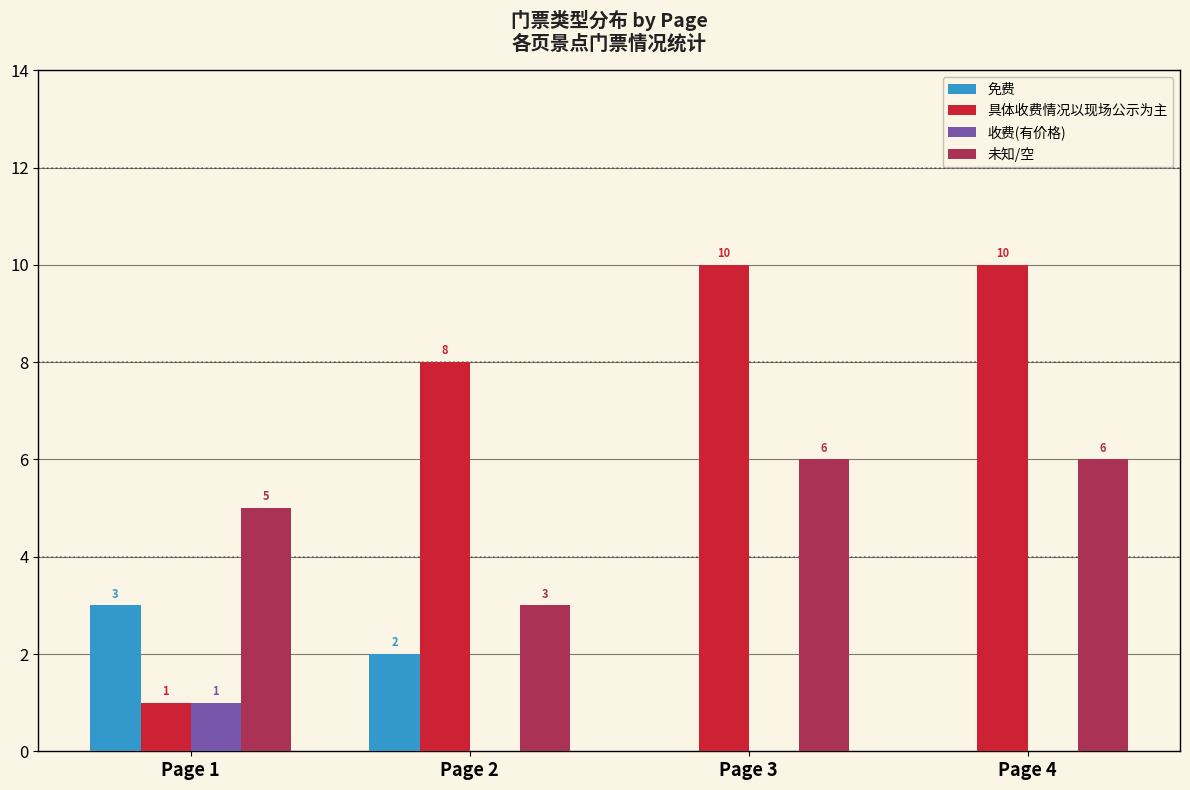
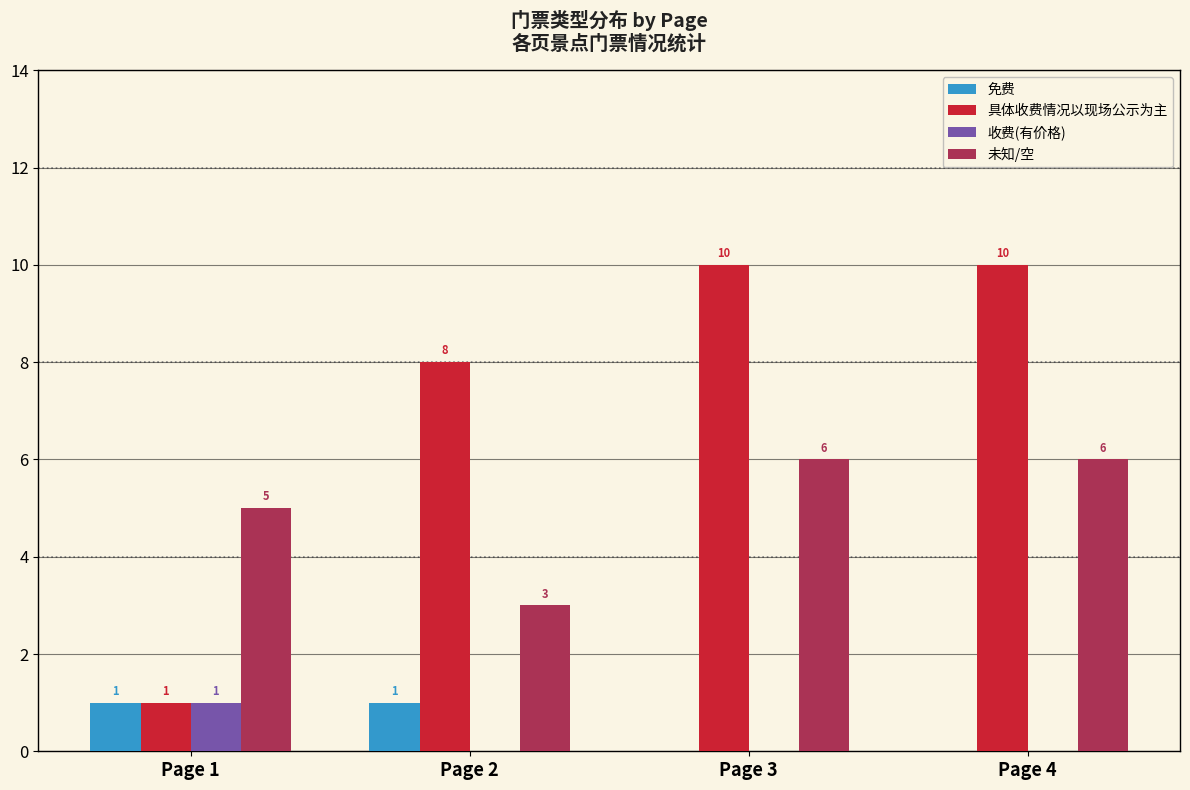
免费, Page 1: 3 -> 1
免费, Page 2: 2 -> 1
